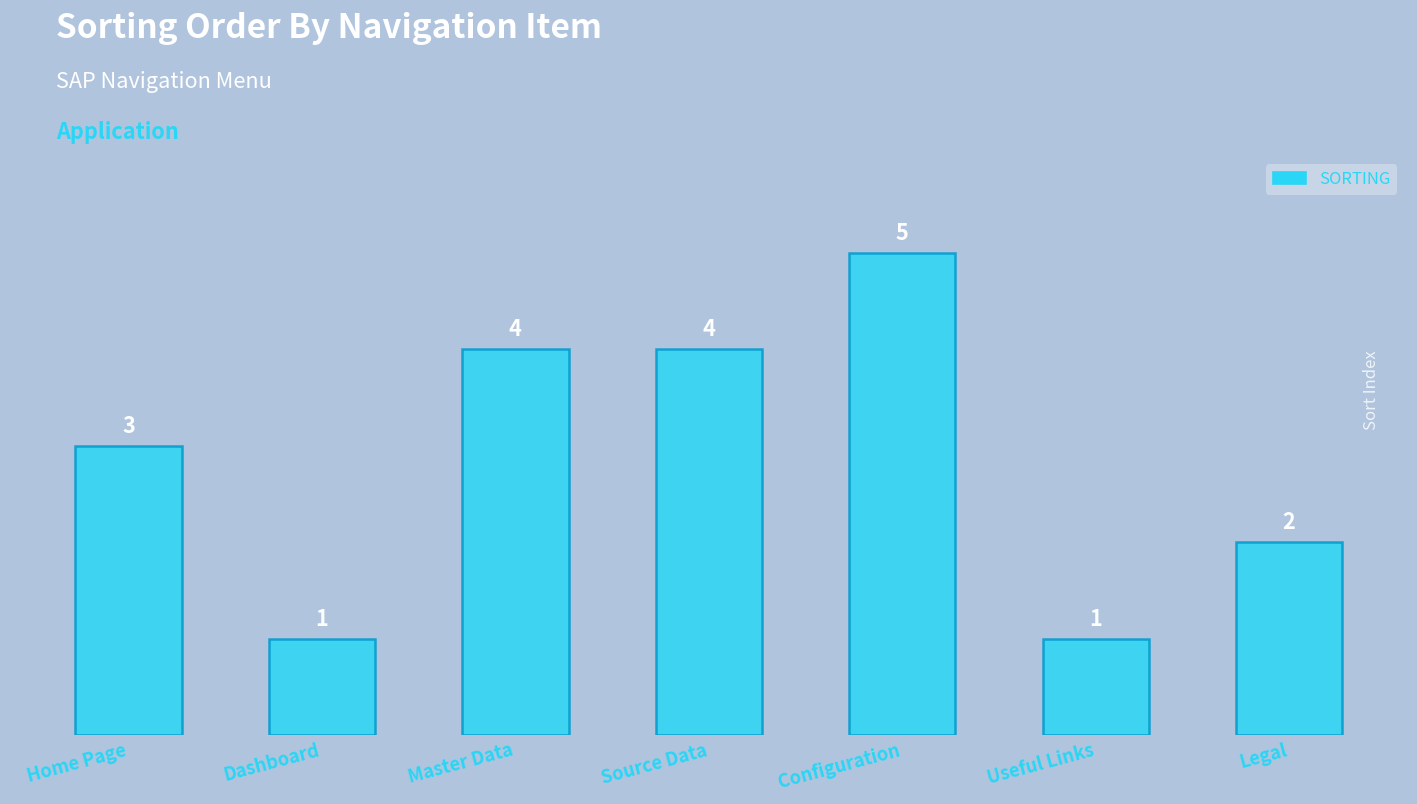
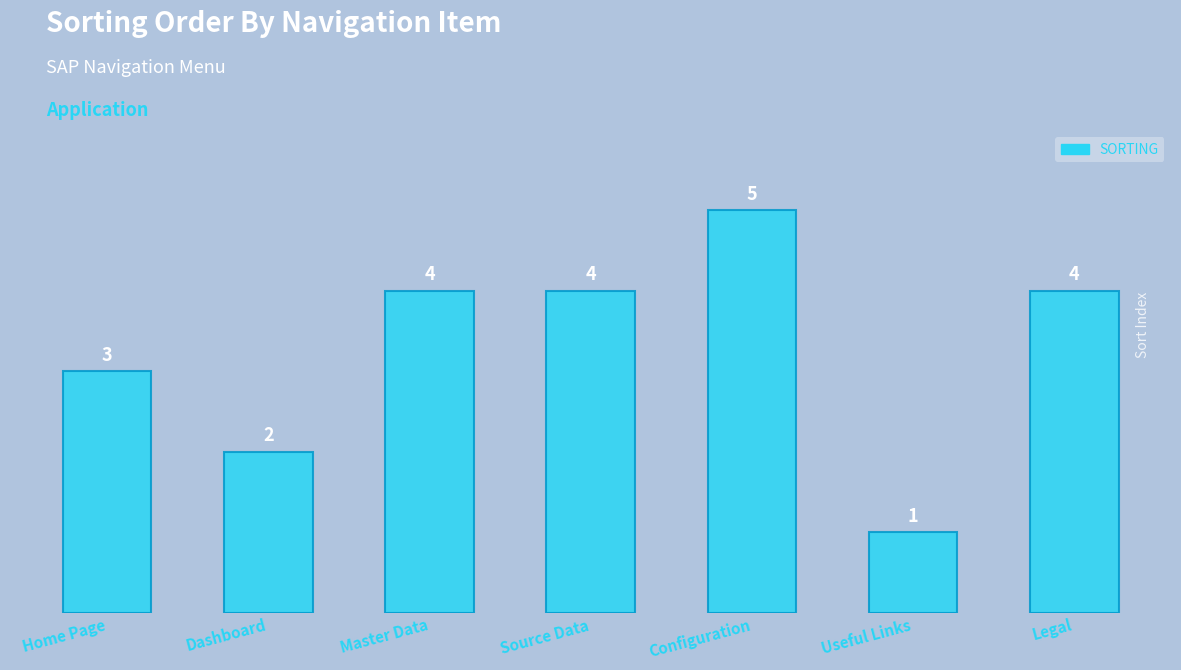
Dashboard: 1 -> 2
Legal: 2 -> 4
